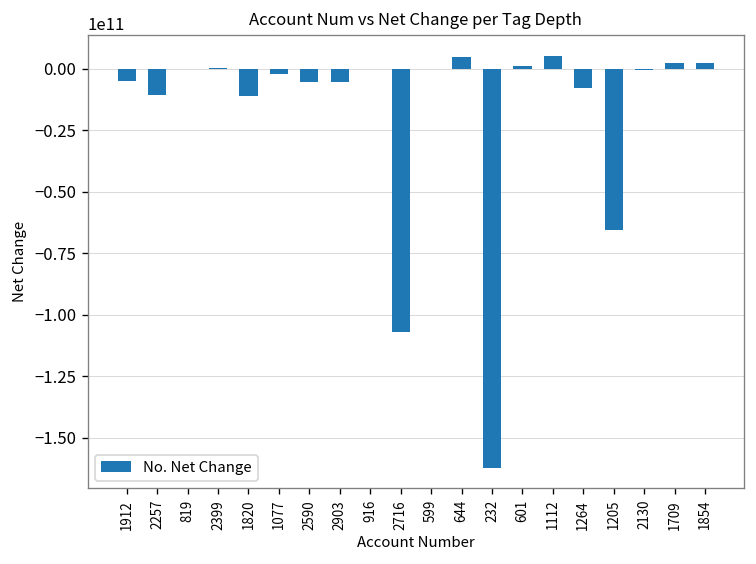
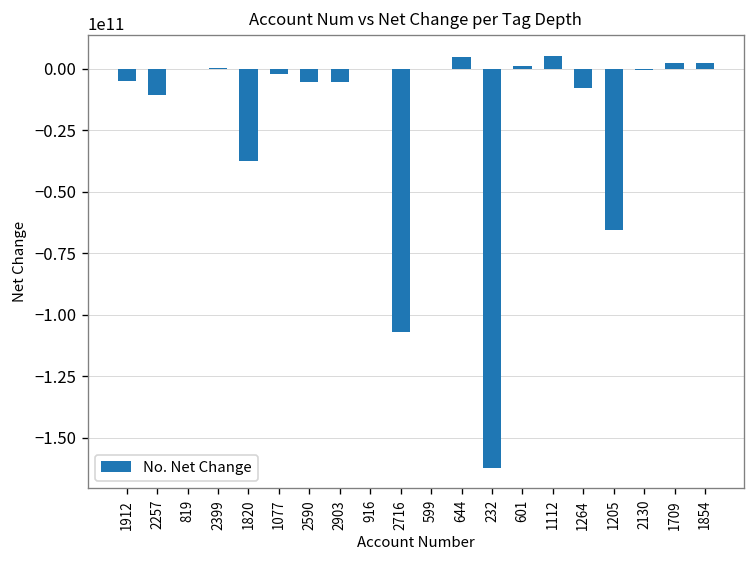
1820: -11000000000 -> -37000000000
